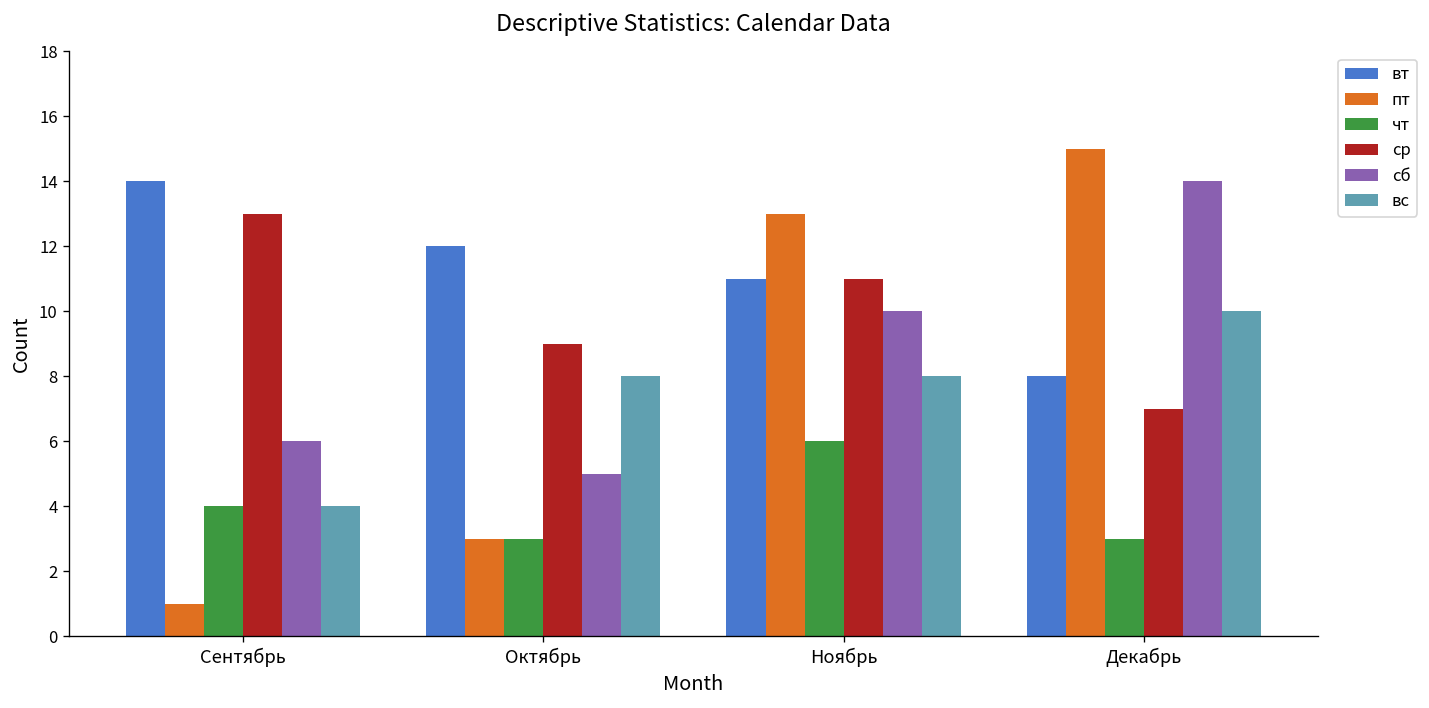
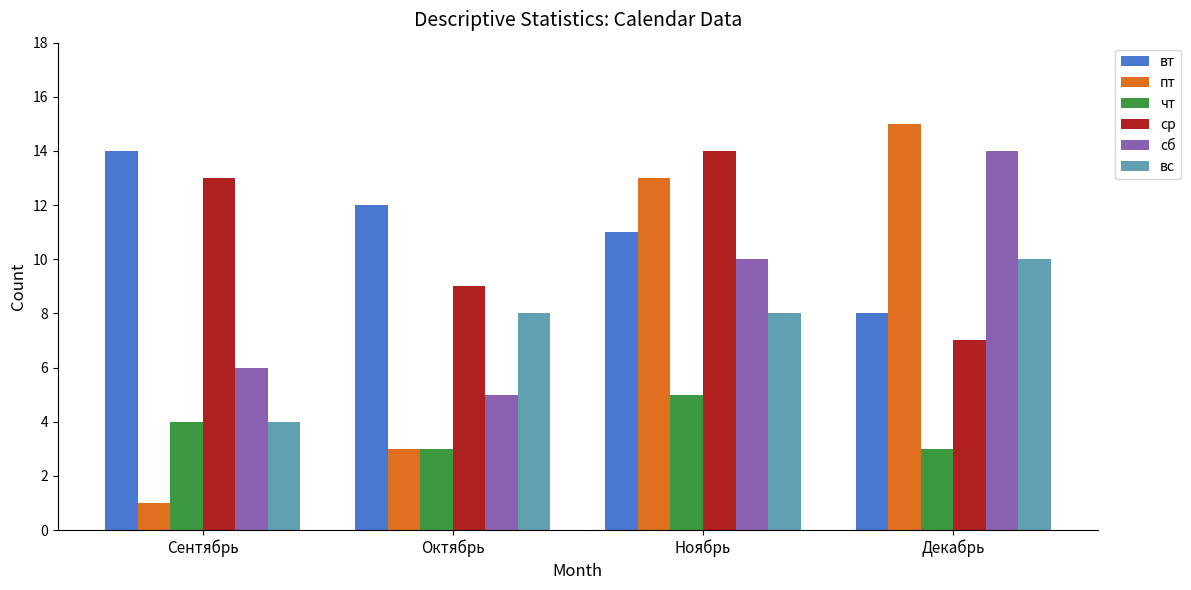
чт, Ноябрь: 6 -> 5
ср, Ноябрь: 11 -> 14
